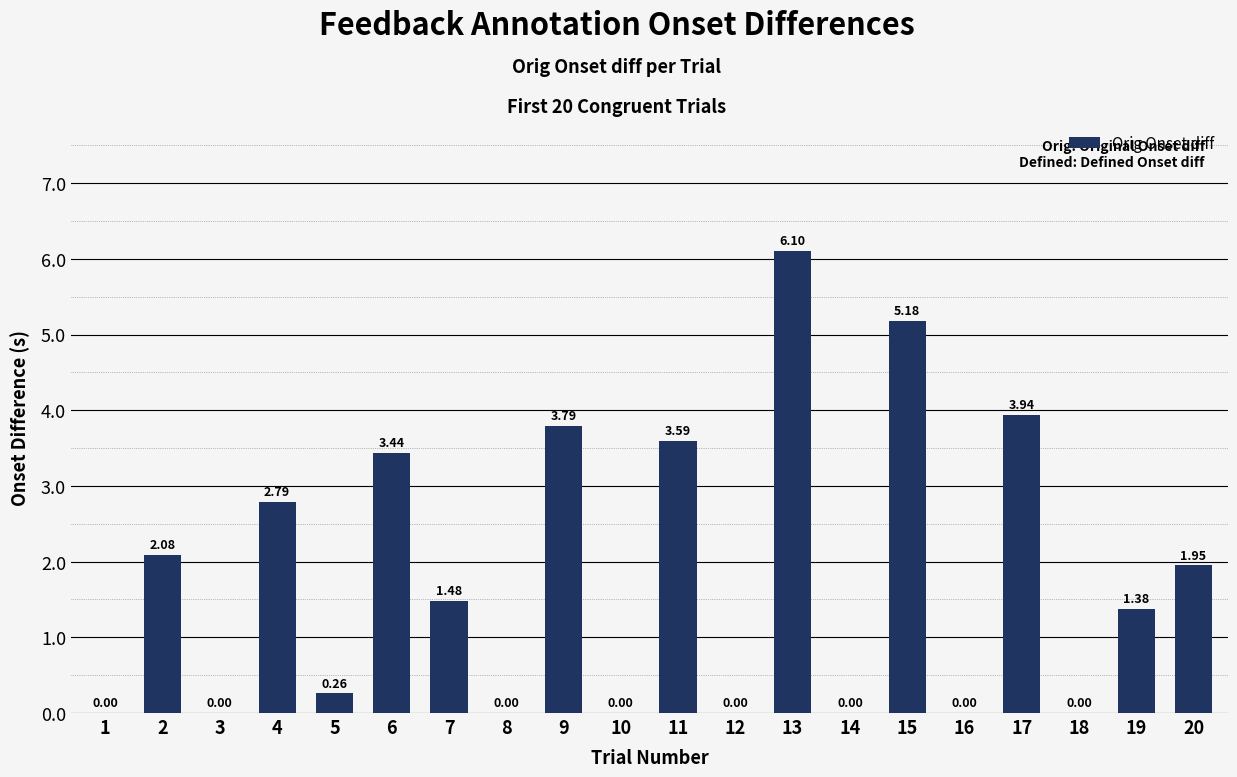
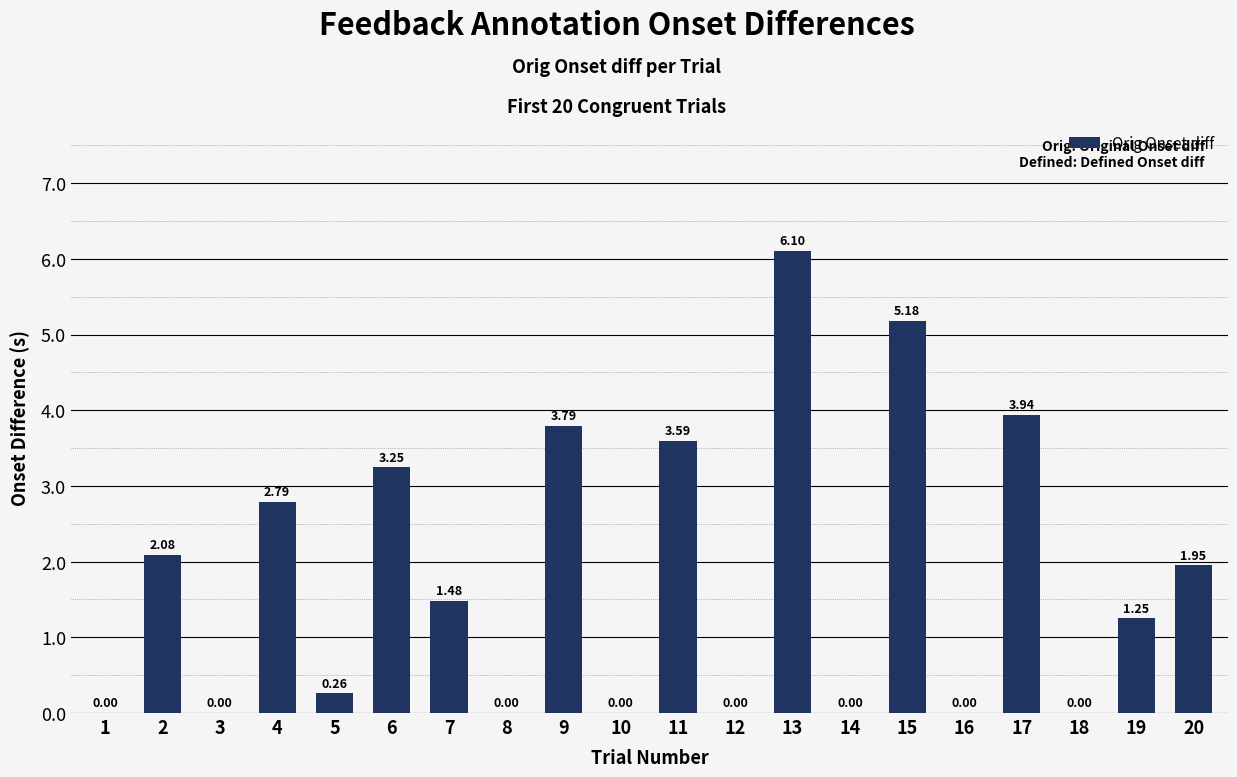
6: 3.44 -> 3.25
19: 1.38 -> 1.25
